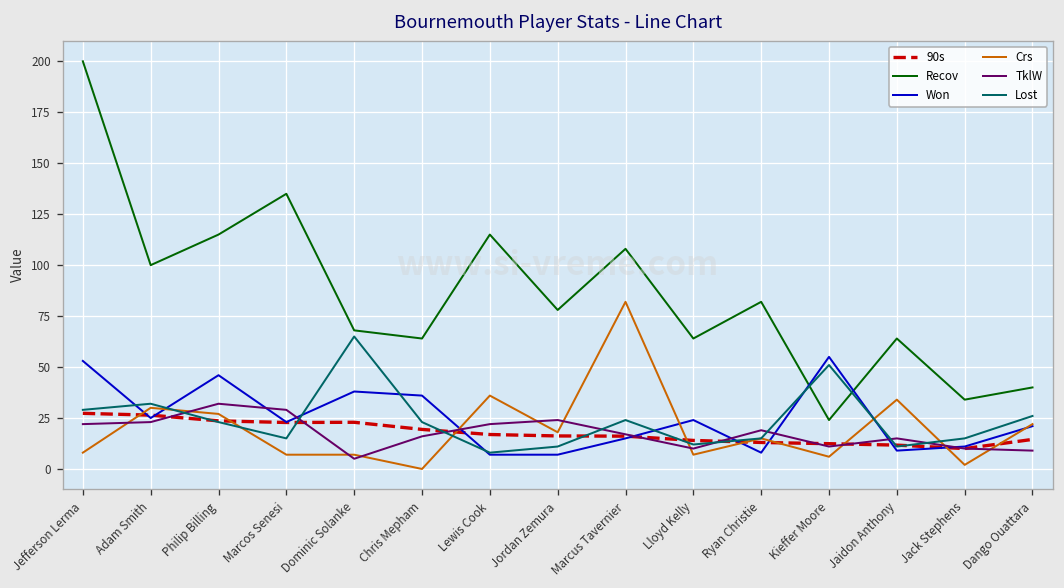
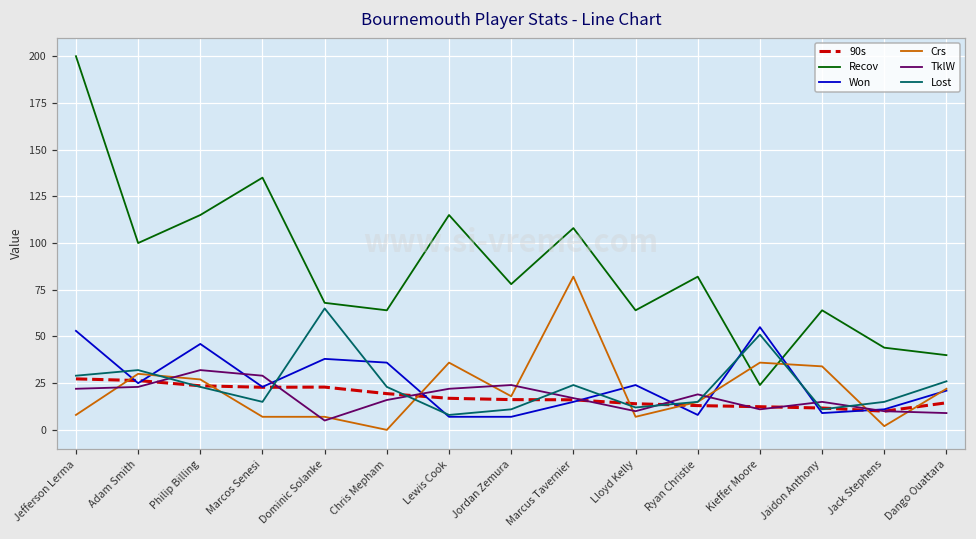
Crs, Kieffer Moore: 6 -> 36
Recov, Jack Stephens: 34 -> 44
